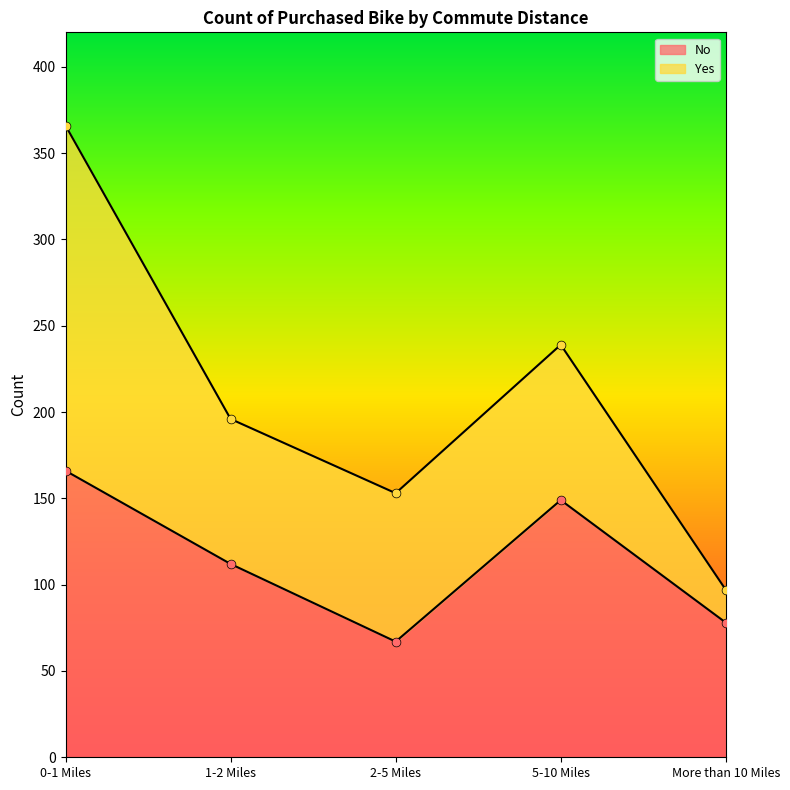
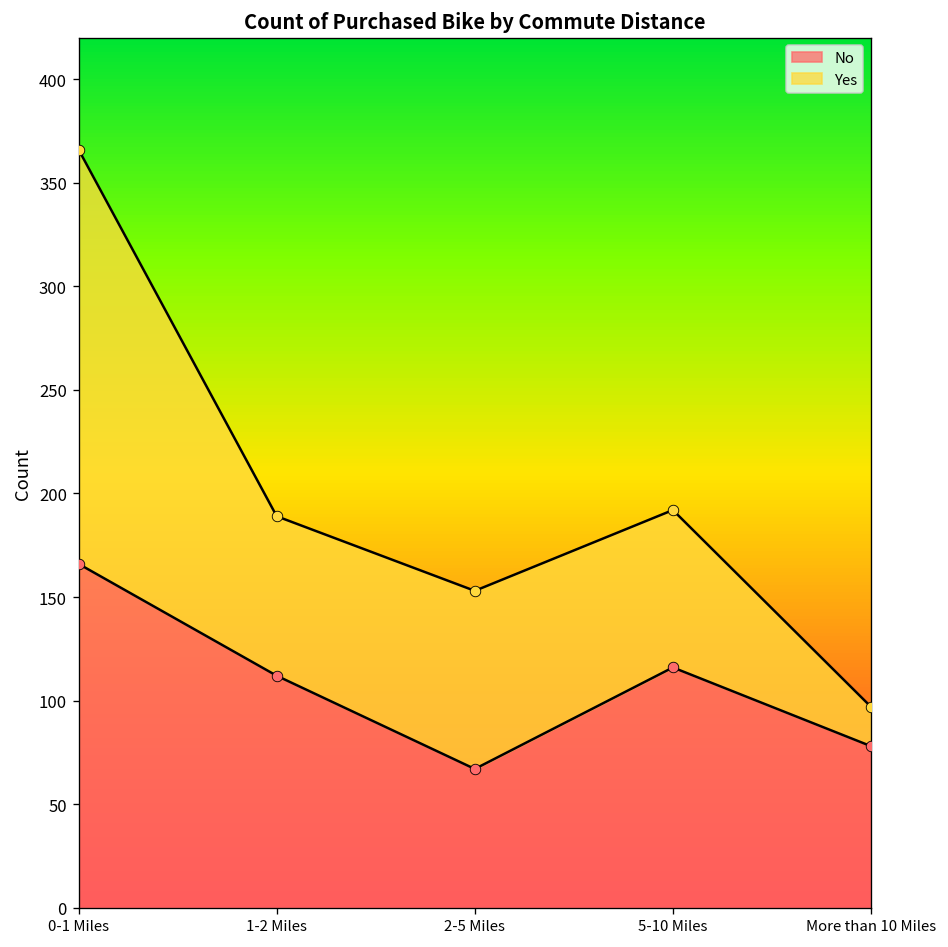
Yes, 1-2 Miles: 84 -> 77
No, 5-10 Miles: 149 -> 116
Yes, 5-10 Miles: 90 -> 76
